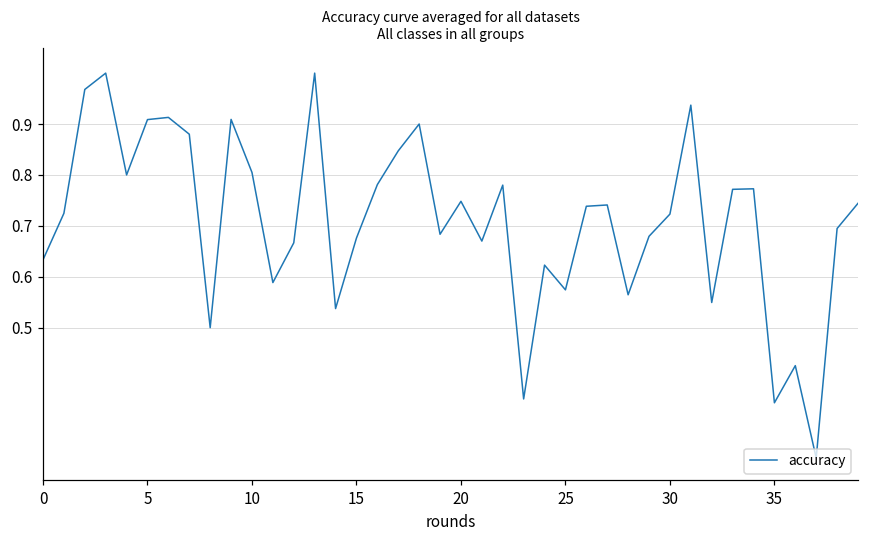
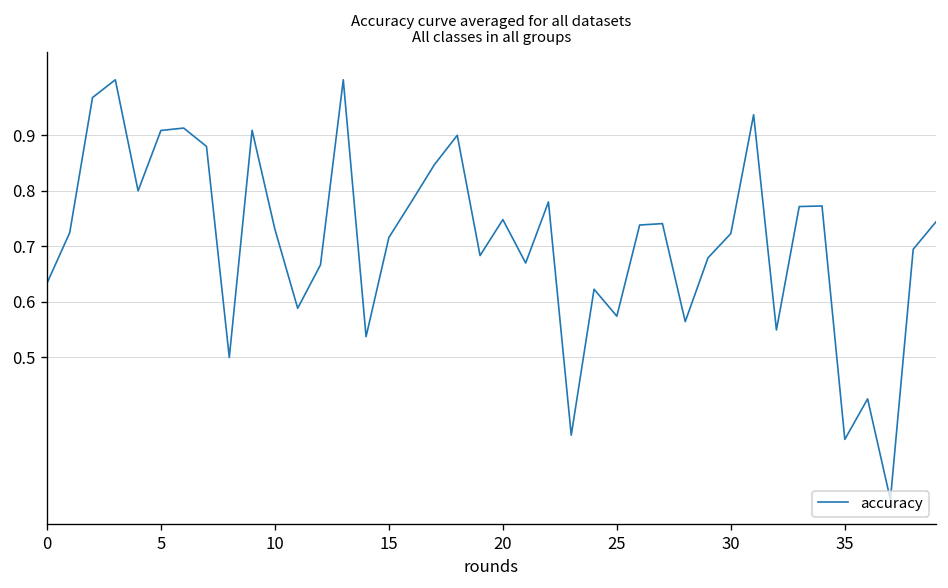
10: 0.80 -> 0.73
15: 0.68 -> 0.72
